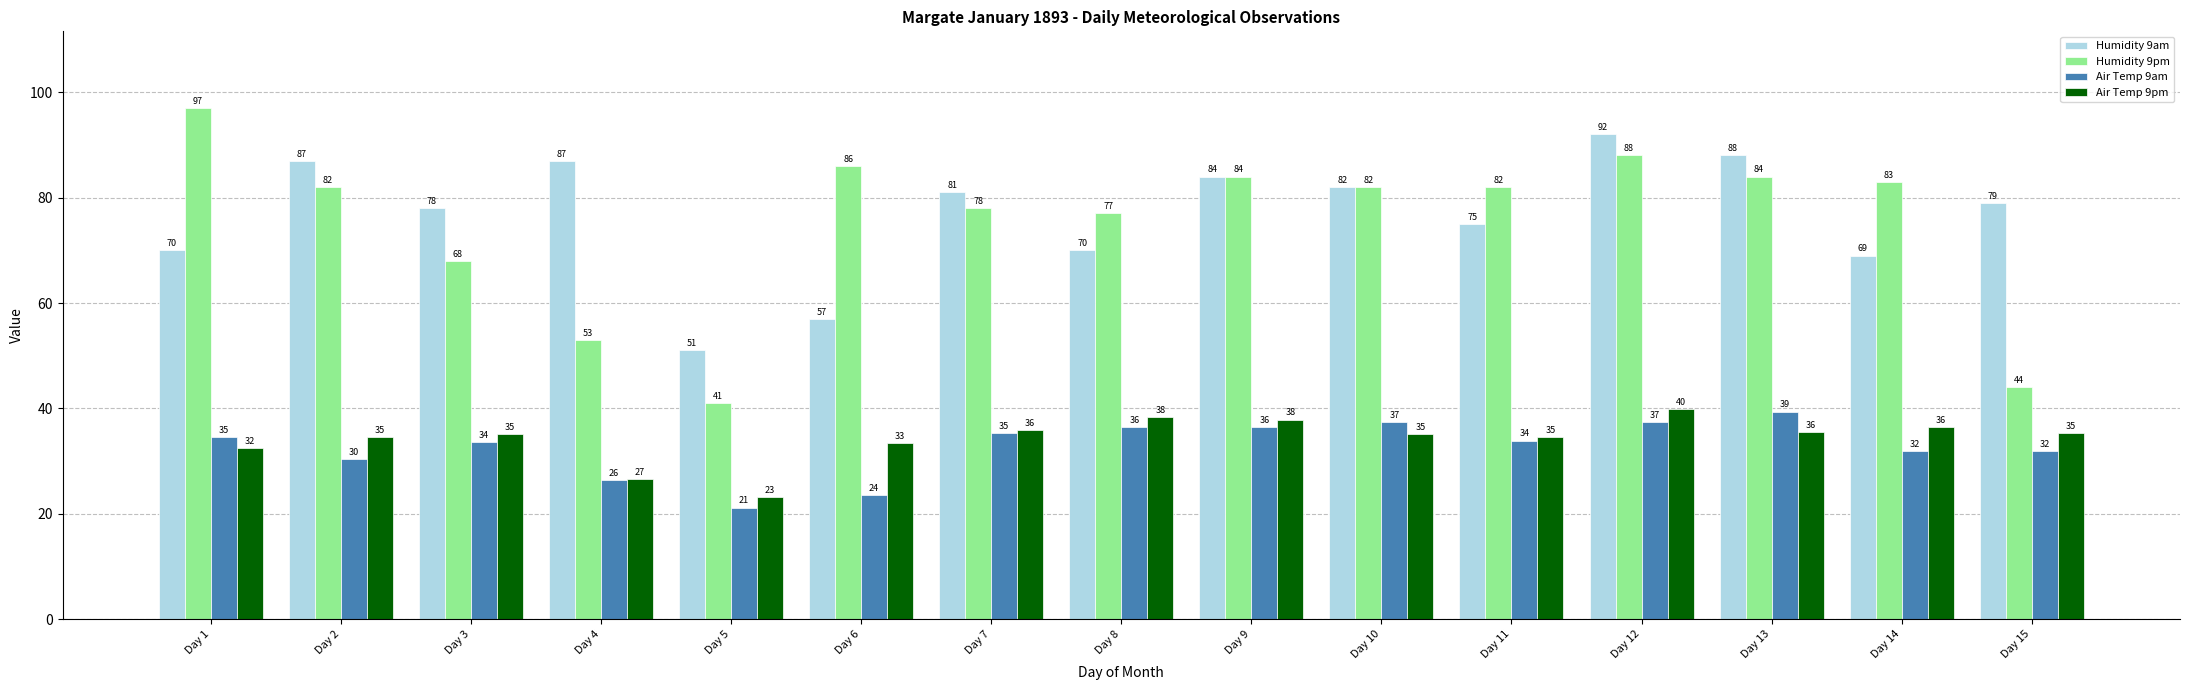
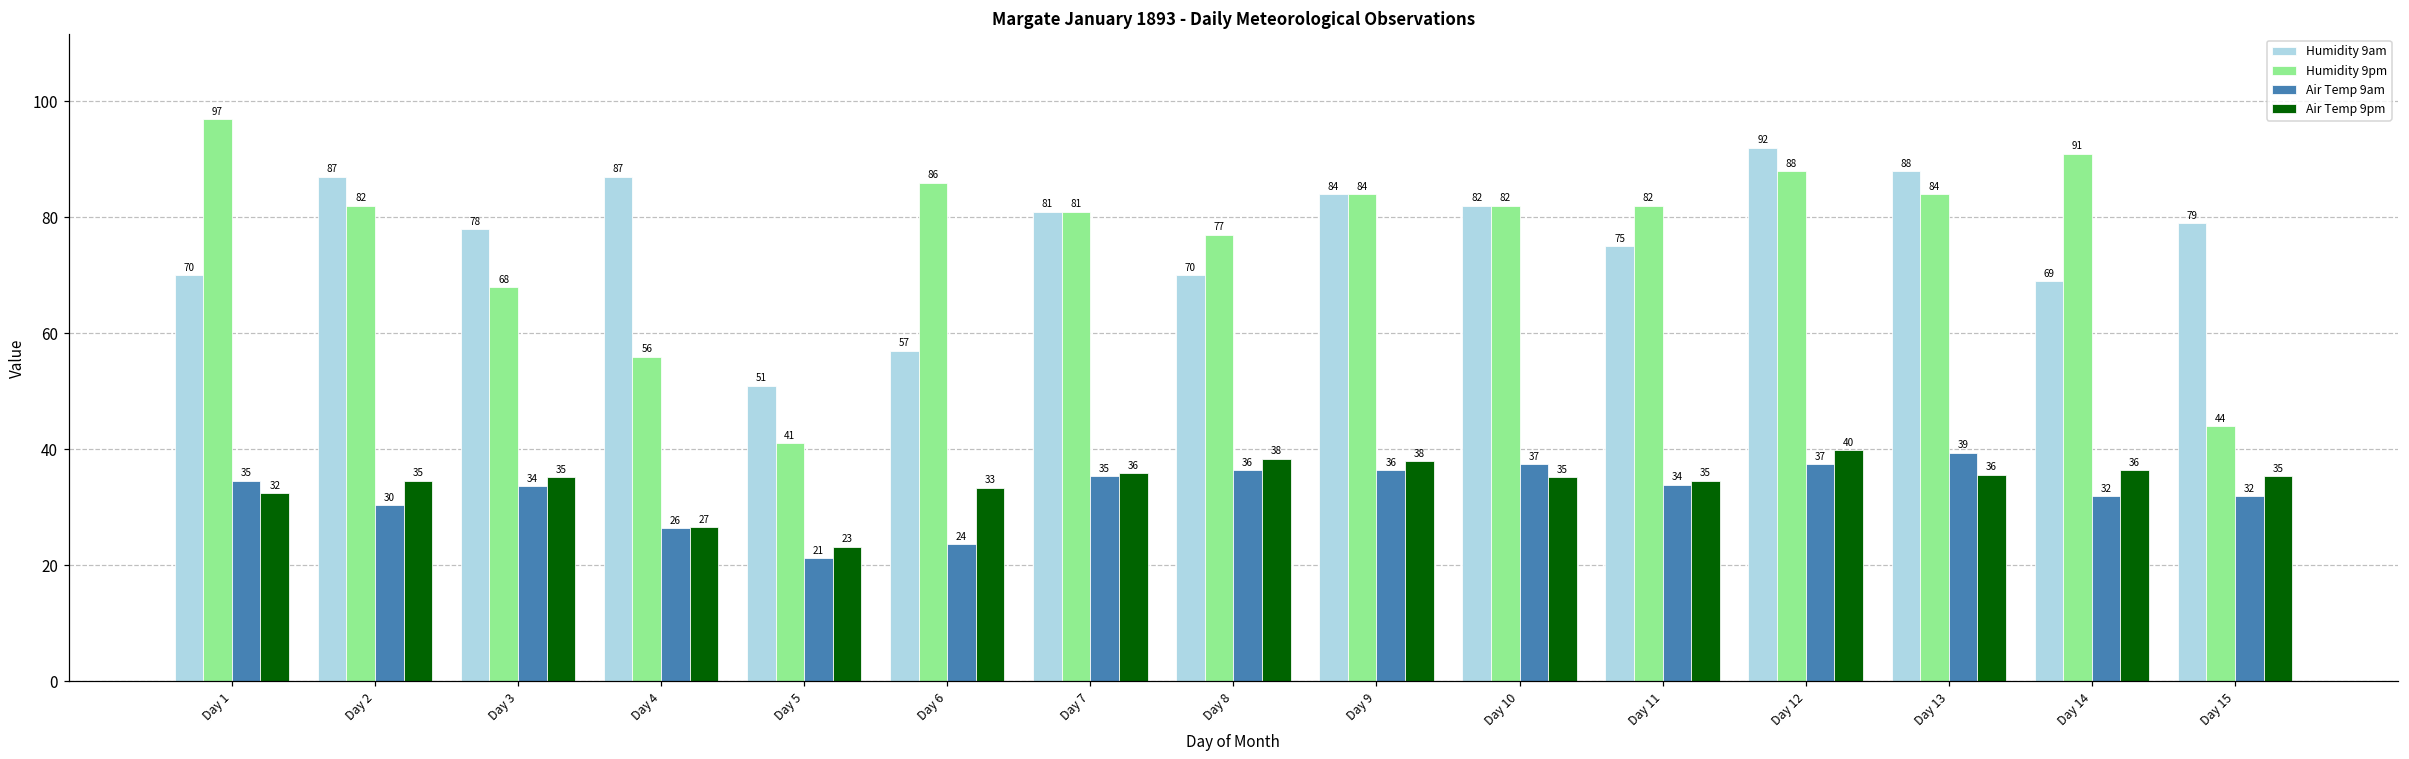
Humidity 9pm, Day 4: 53 -> 56
Humidity 9pm, Day 7: 78 -> 81
Humidity 9pm, Day 14: 83 -> 91
